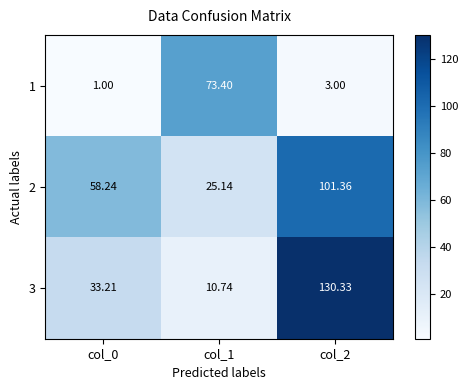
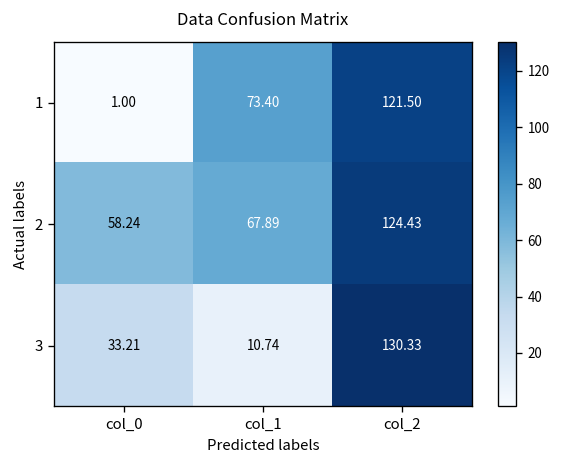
1, col_2: 3.00 -> 121.50
2, col_1: 25.14 -> 67.89
2, col_2: 101.36 -> 124.43
